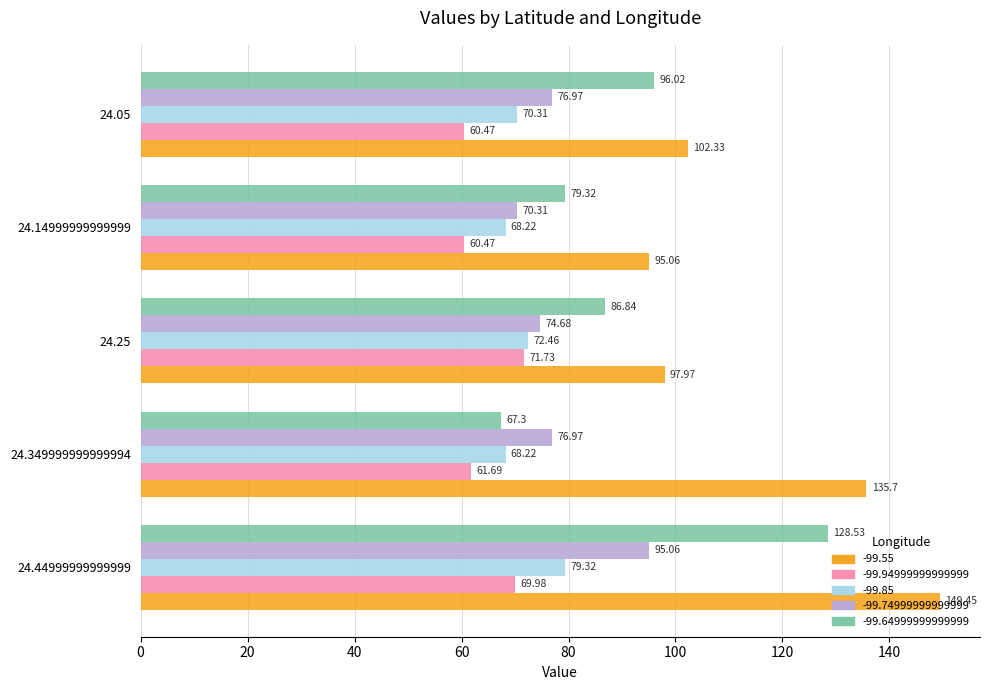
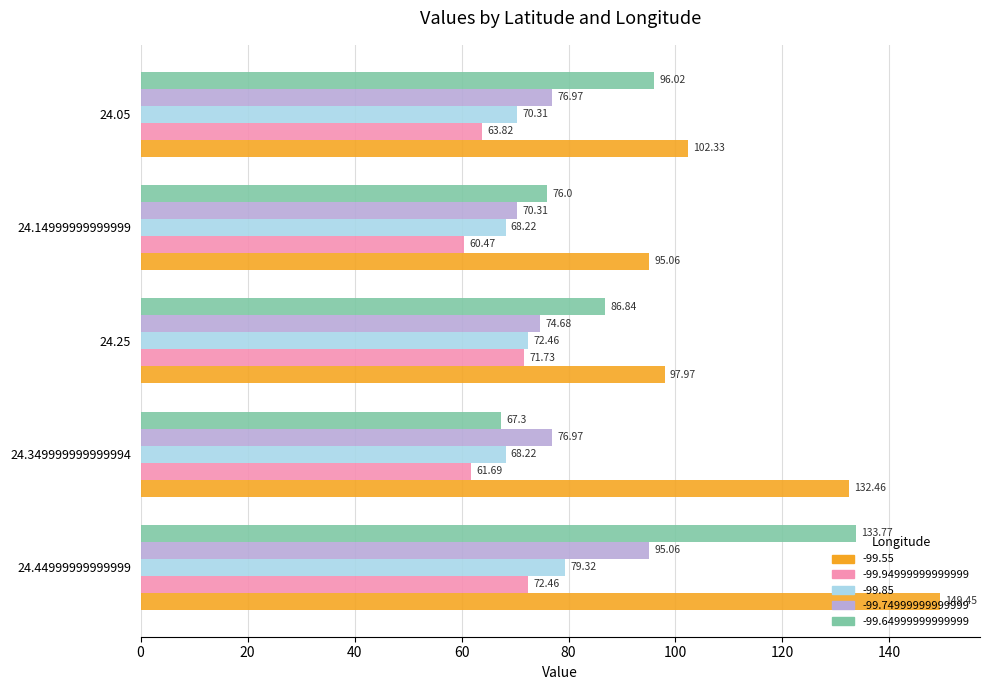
-99.94999999999999, 24.05: 60.47 -> 63.82
-99.64999999999999, 24.14999999999999: 79.32 -> 76.0
-99.55, 24.349999999999994: 135.7 -> 132.46
-99.64999999999999, 24.44999999999999: 128.53 -> 133.77
-99.94999999999999, 24.44999999999999: 69.98 -> 72.46
